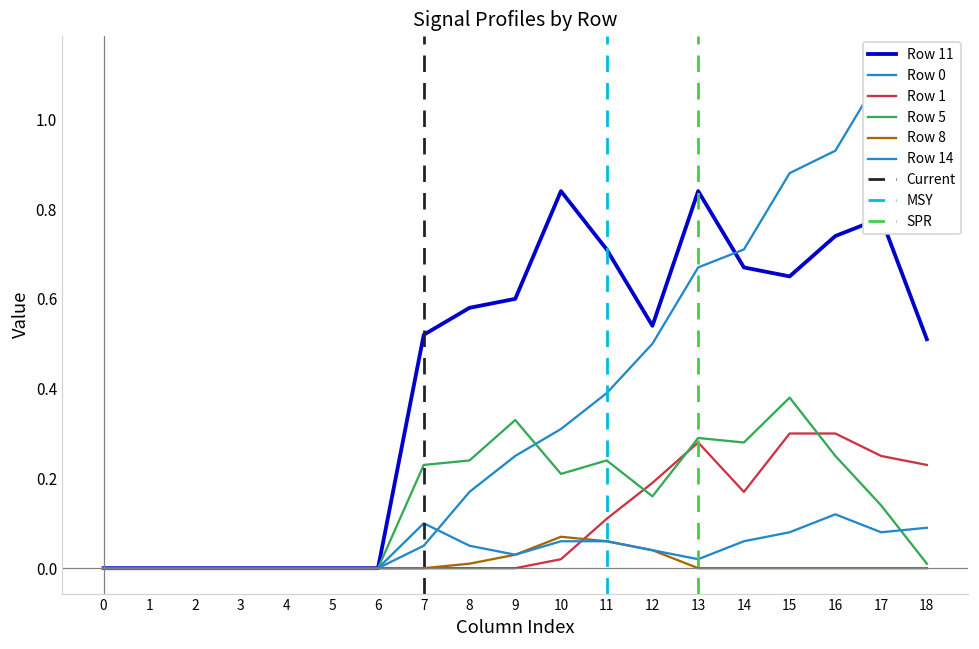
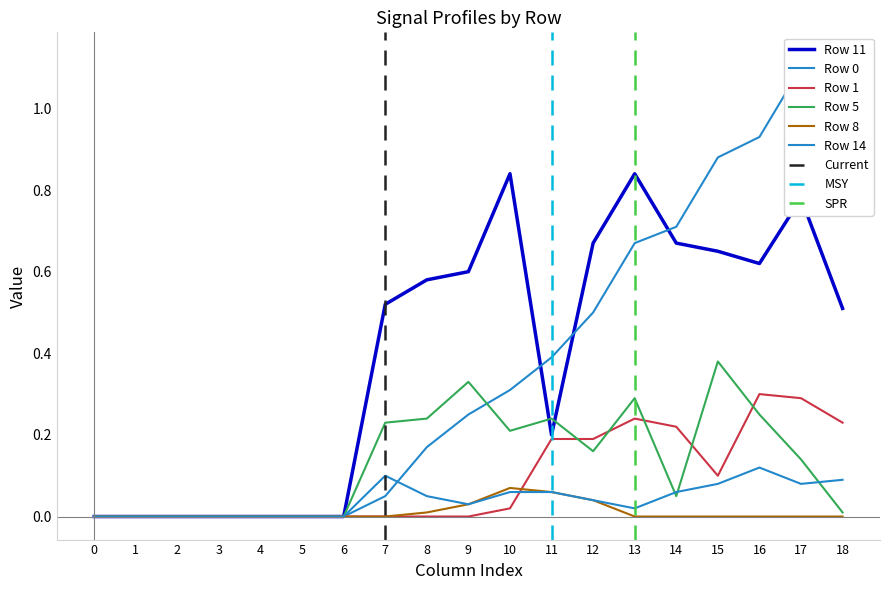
Row 11, 11: 0.71 -> 0.20
Row 1, 11: 0.11 -> 0.19
Row 11, 12: 0.54 -> 0.67
Row 1, 13: 0.28 -> 0.24
Row 1, 14: 0.17 -> 0.22
Row 5, 14: 0.28 -> 0.05
Row 1, 15: 0.3 -> 0.1
Row 11, 16: 0.74 -> 0.62
Row 1, 17: 0.25 -> 0.29
